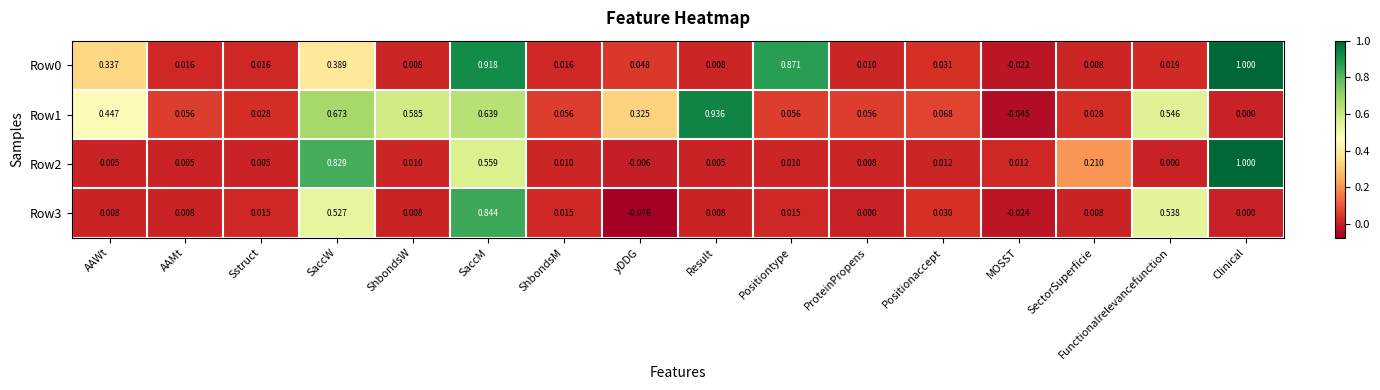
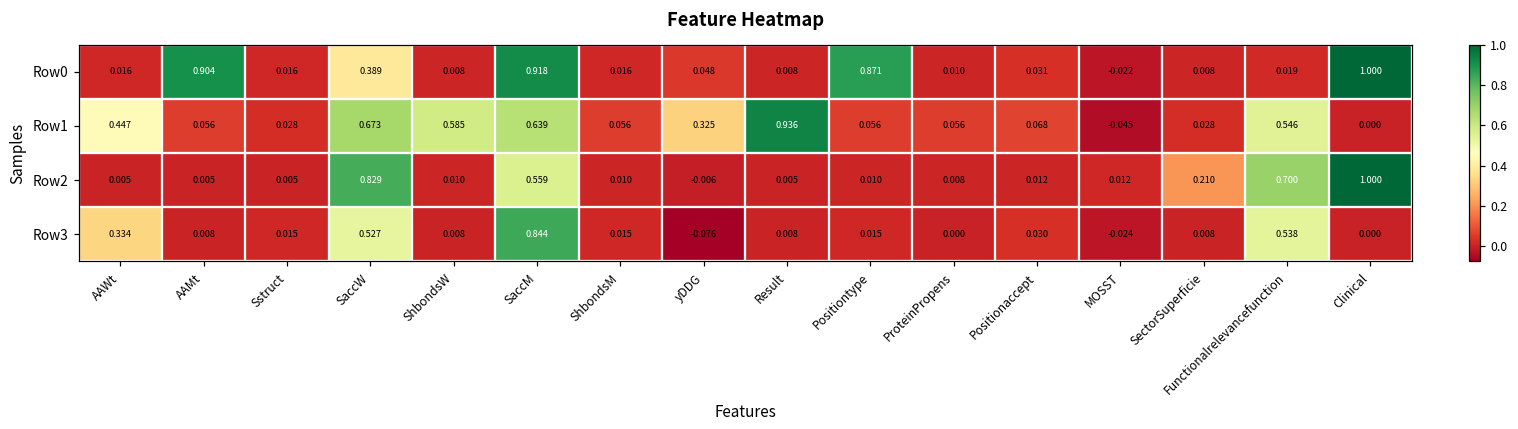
Row0, AAWt: 0.337 -> 0.016
Row0, AAMt: 0.016 -> 0.904
Row2, Functionalrelevancefunction: 0.000 -> 0.700
Row3, AAWt: 0.008 -> 0.334
